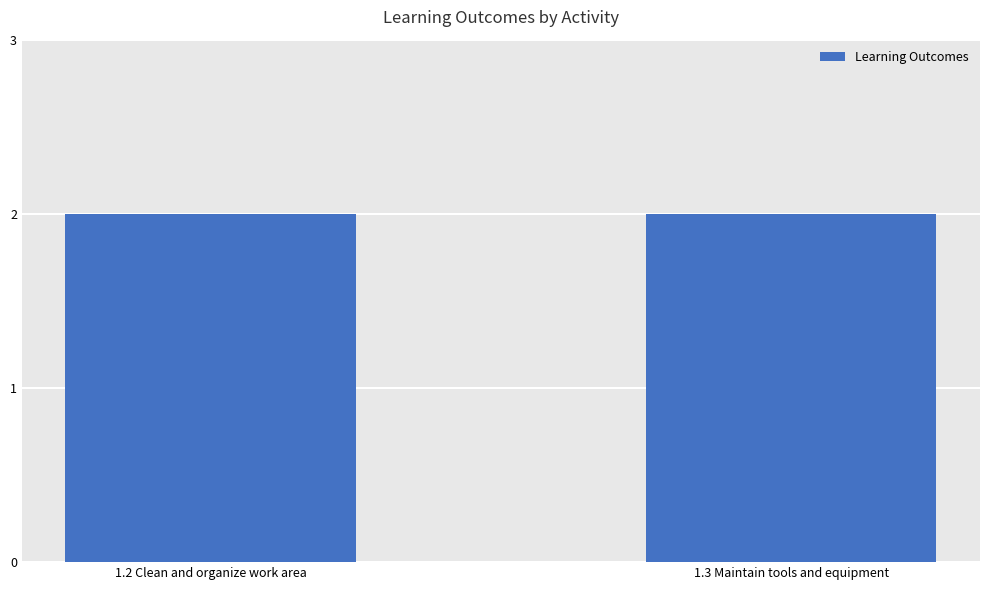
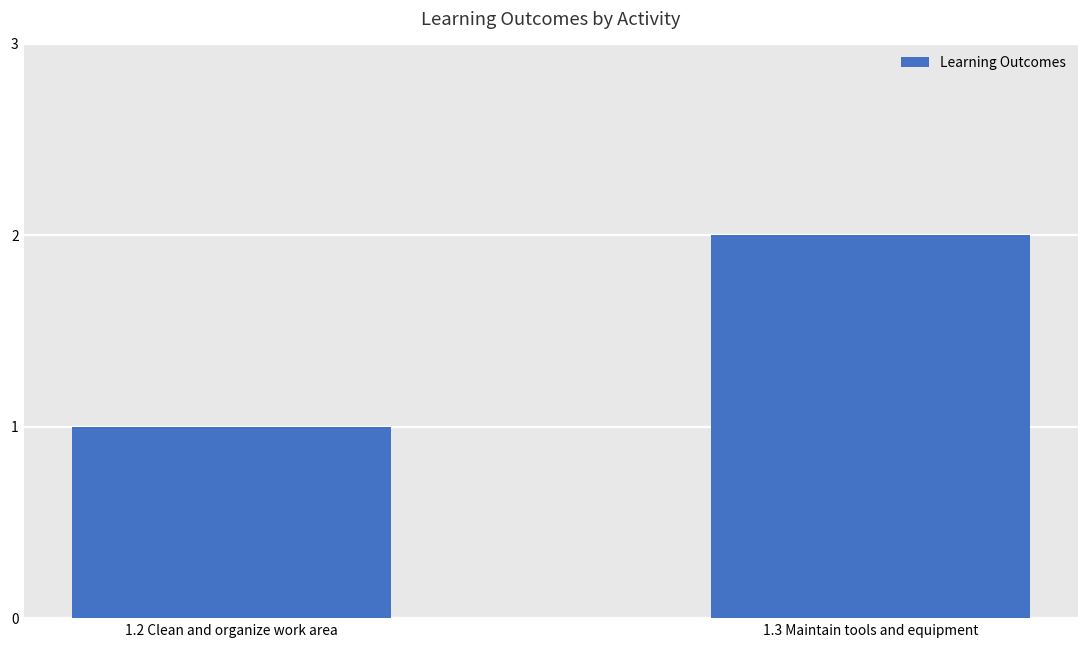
1.2 Clean and organize work area: 2 -> 1
